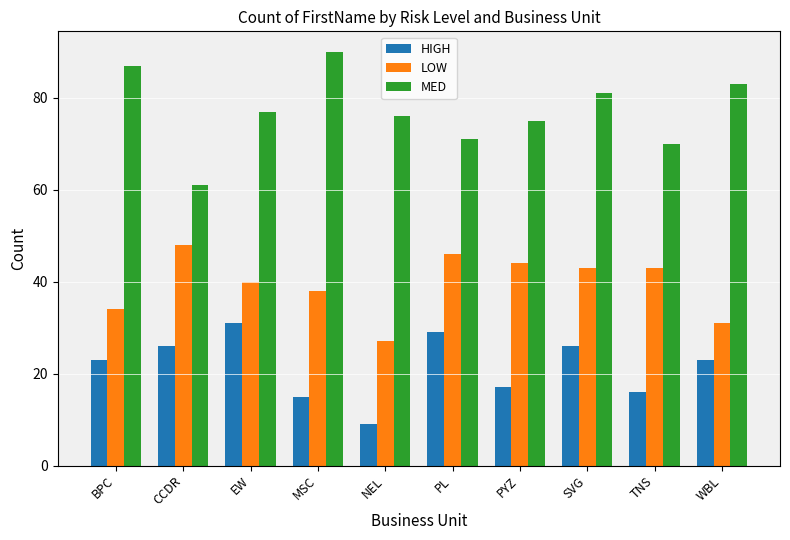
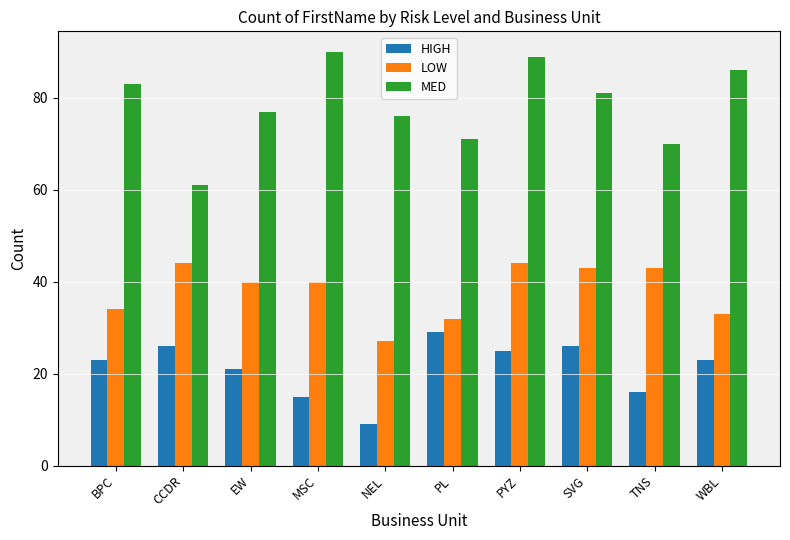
MED, BPC: 87 -> 83
LOW, CCDR: 48 -> 44
HIGH, EW: 31 -> 21
LOW, MSC: 38 -> 40
LOW, PL: 46 -> 32
HIGH, PYZ: 17 -> 25
MED, PYZ: 75 -> 89
LOW, WBL: 31 -> 33
MED, WBL: 83 -> 86
